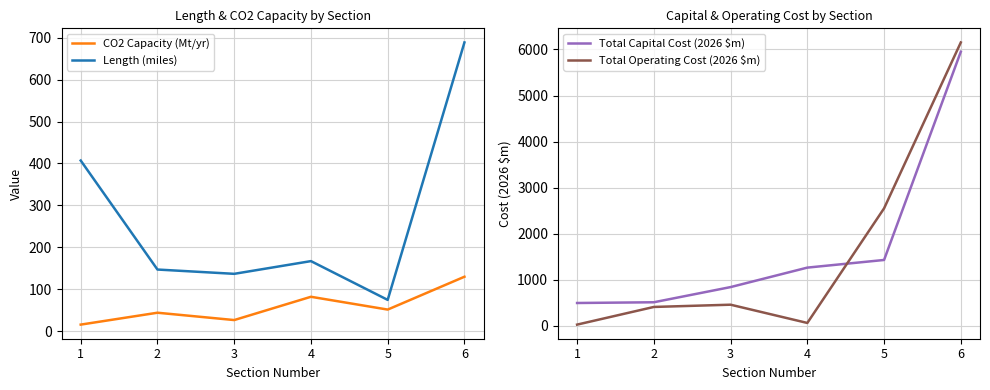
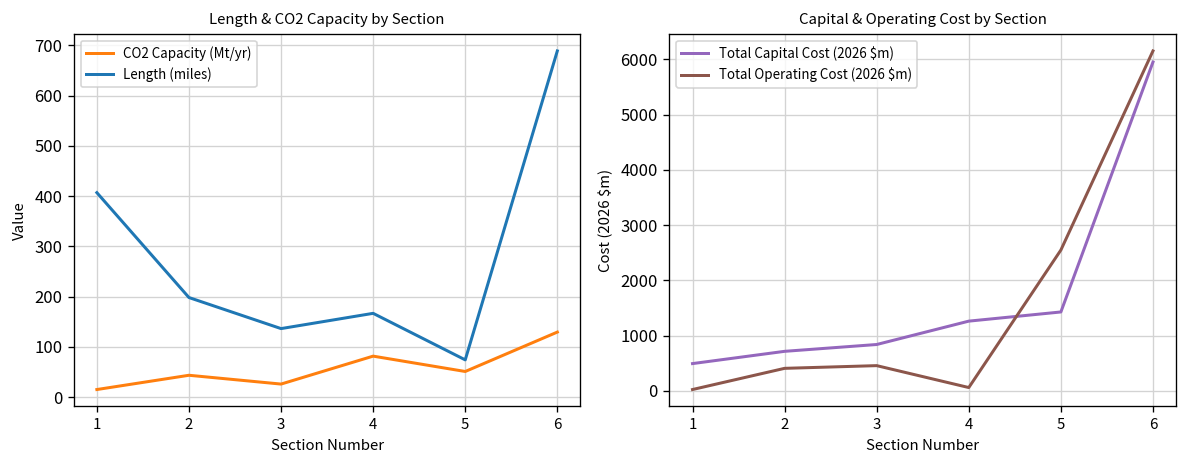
Length & CO2 Capacity by Section, Length (miles), 2: 150 -> 200
Capital & Operating Cost by Section, Total Capital Cost (2026 $m), 2: 500 -> 700
